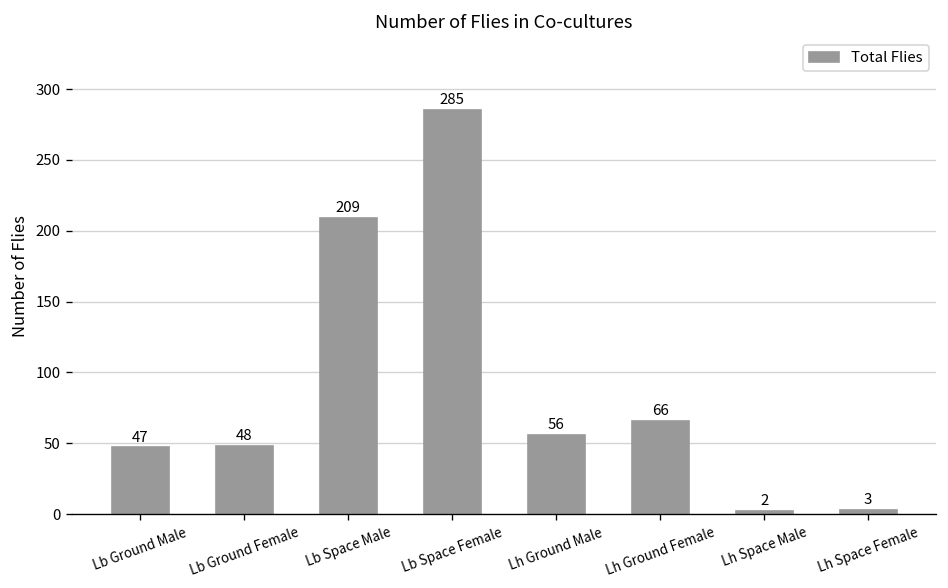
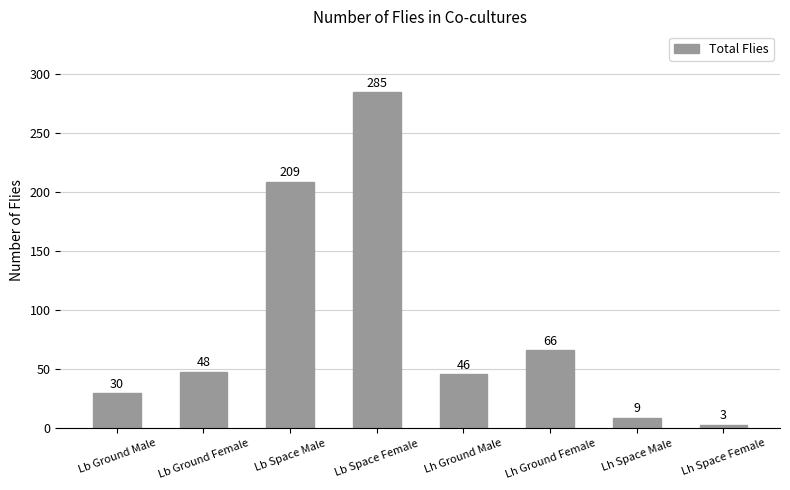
Lb Ground Male: 47 -> 30
Lh Ground Male: 56 -> 46
Lh Space Male: 2 -> 9
